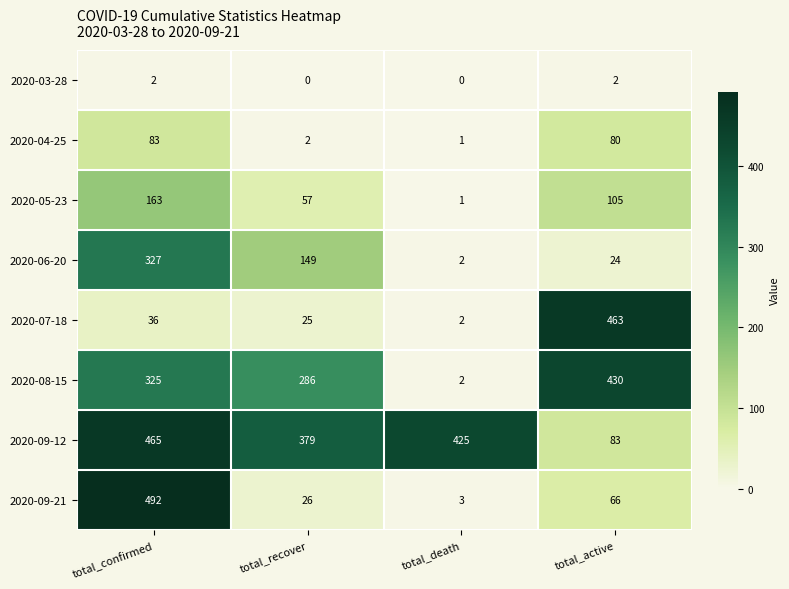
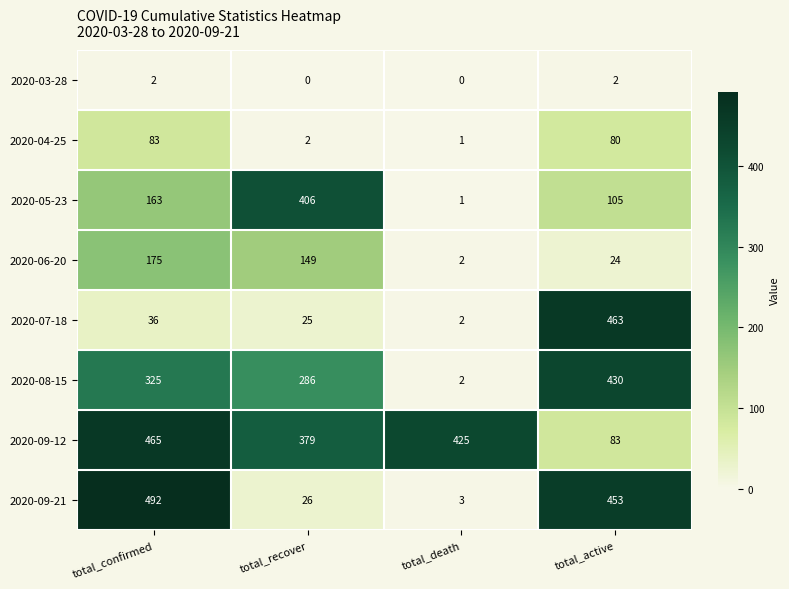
2020-05-23, total_recover: 57 -> 406
2020-06-20, total_confirmed: 327 -> 175
2020-09-21, total_active: 66 -> 453
